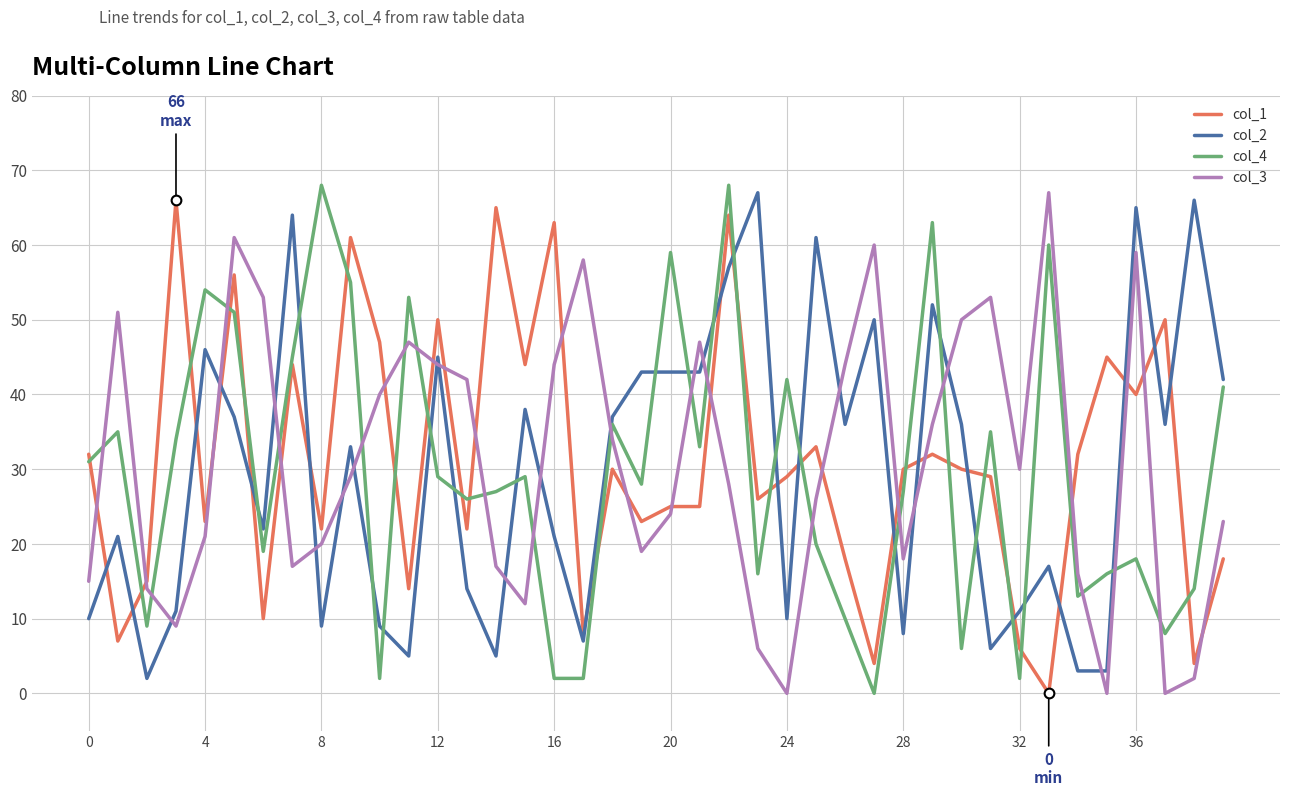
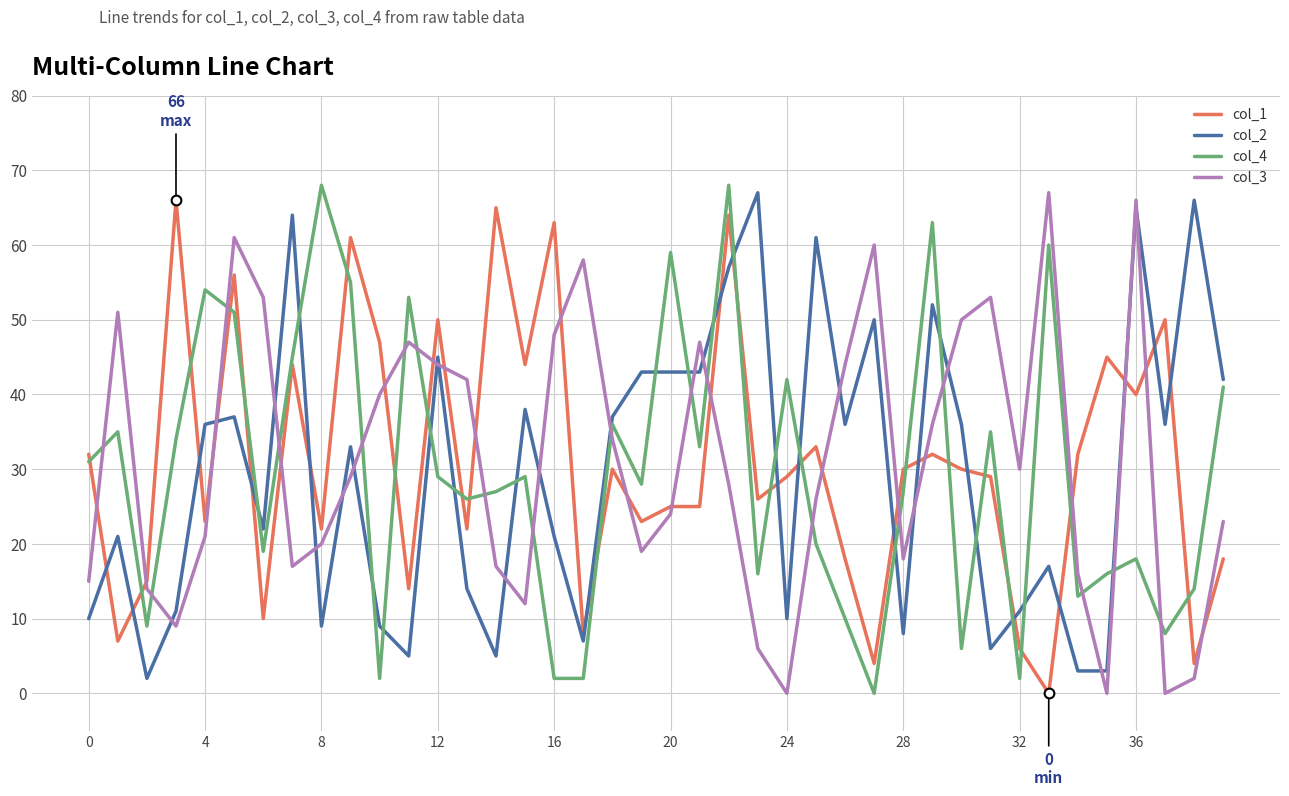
col_2, 4: 46 -> 36
col_3, 16: 44 -> 48
col_3, 36: 59 -> 66
